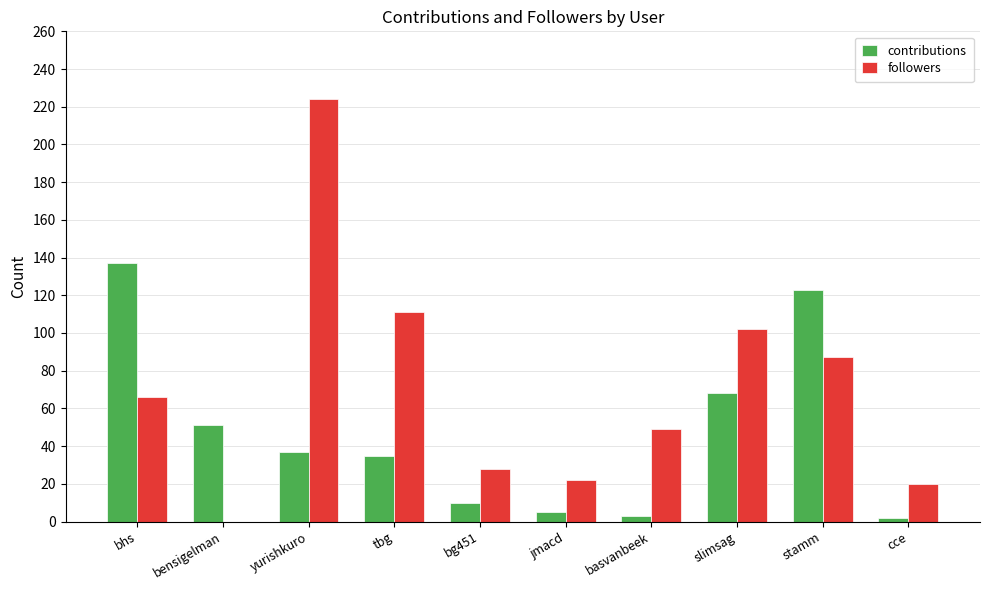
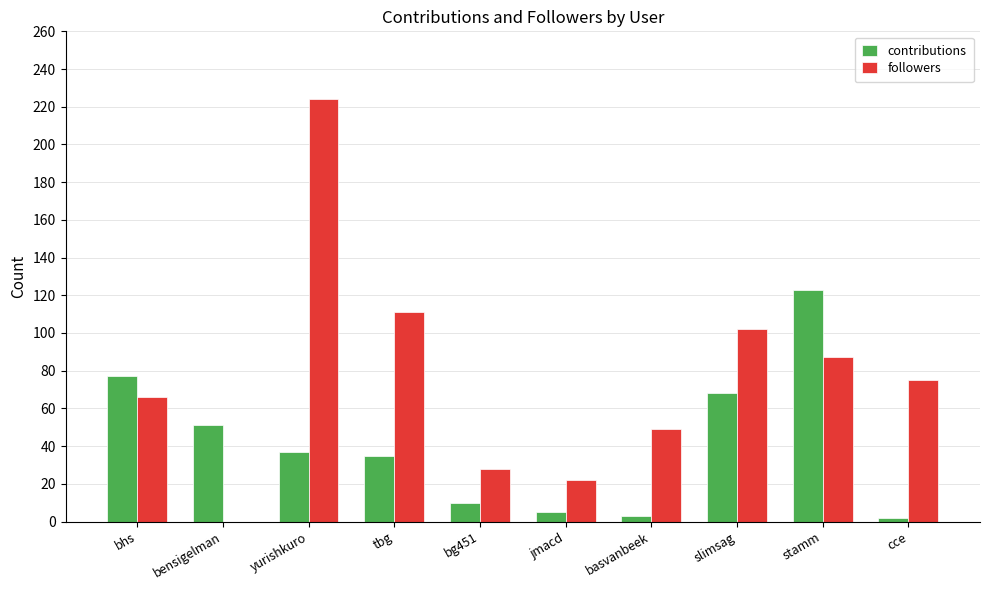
contributions, bhs: 137 -> 77
followers, cce: 20 -> 75
